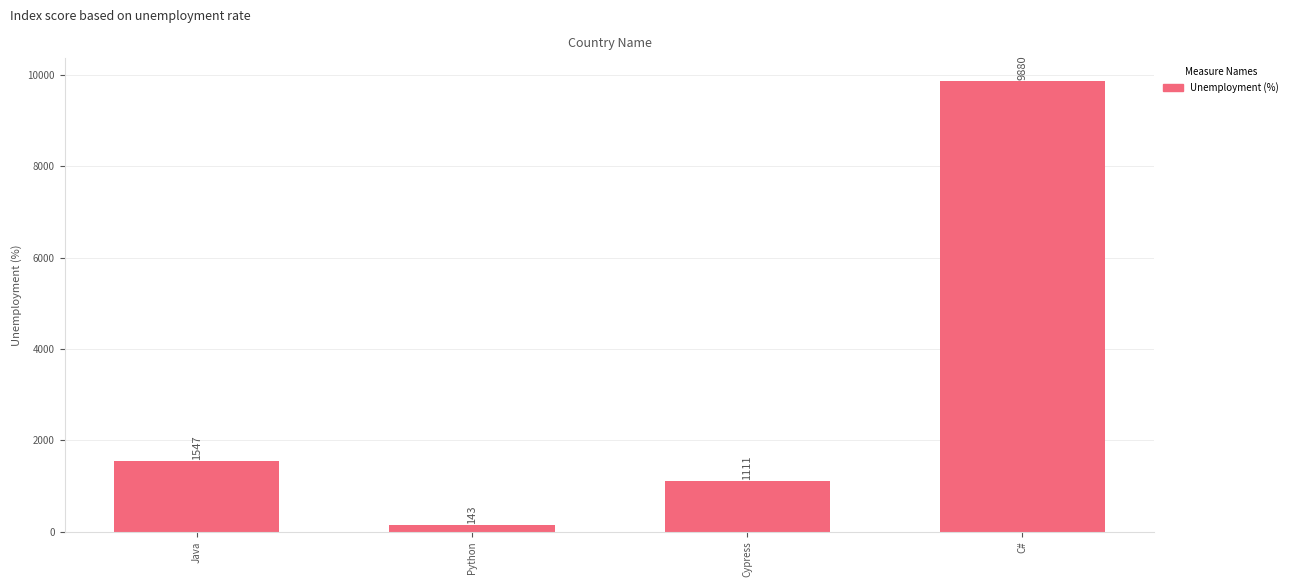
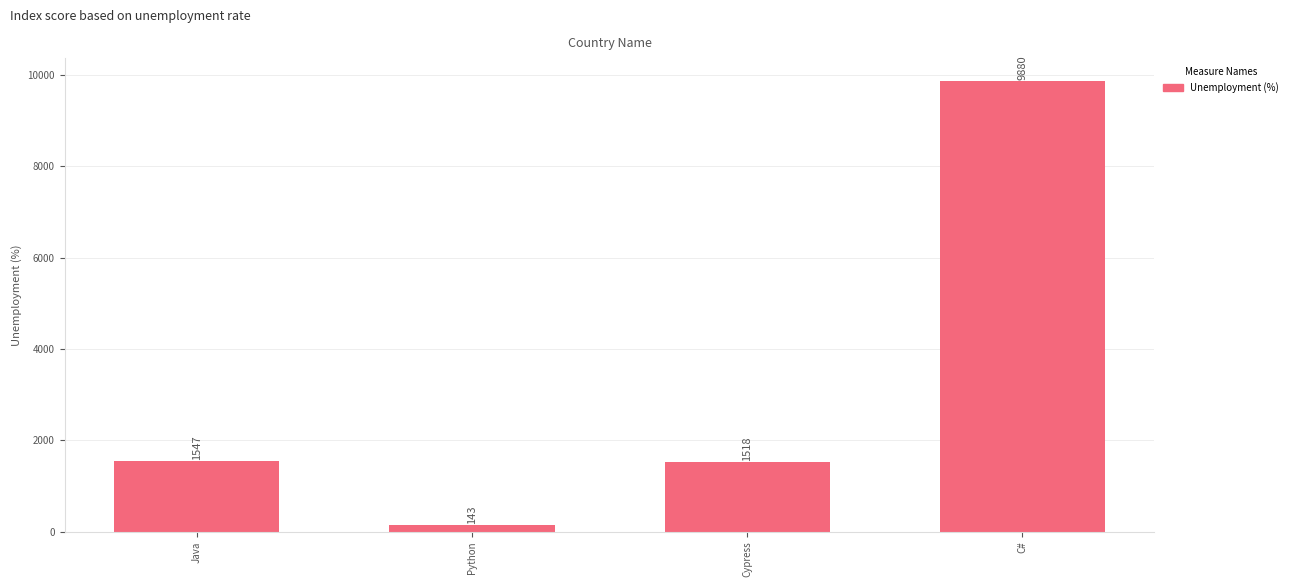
Cypress: 1111 -> 1518
